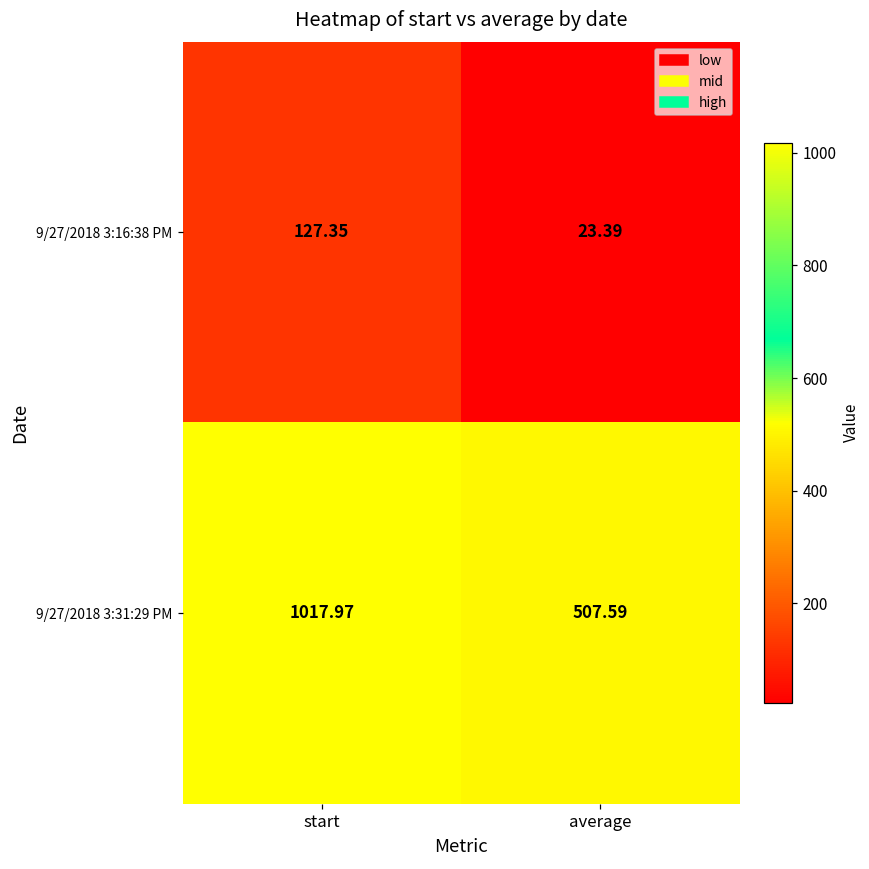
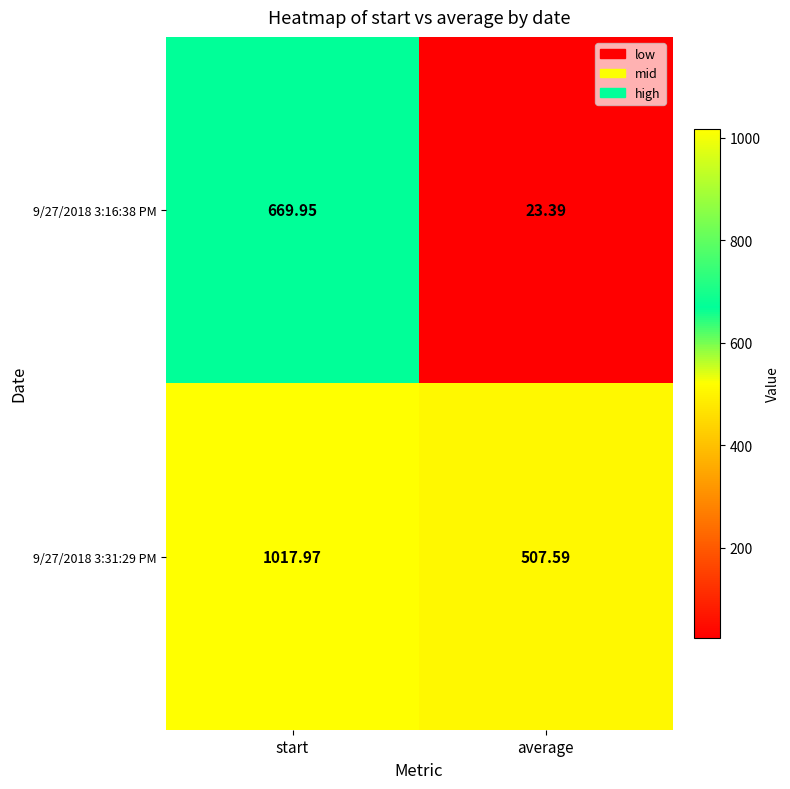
9/27/2018 3:16:38 PM, start: 127.35 -> 669.95
